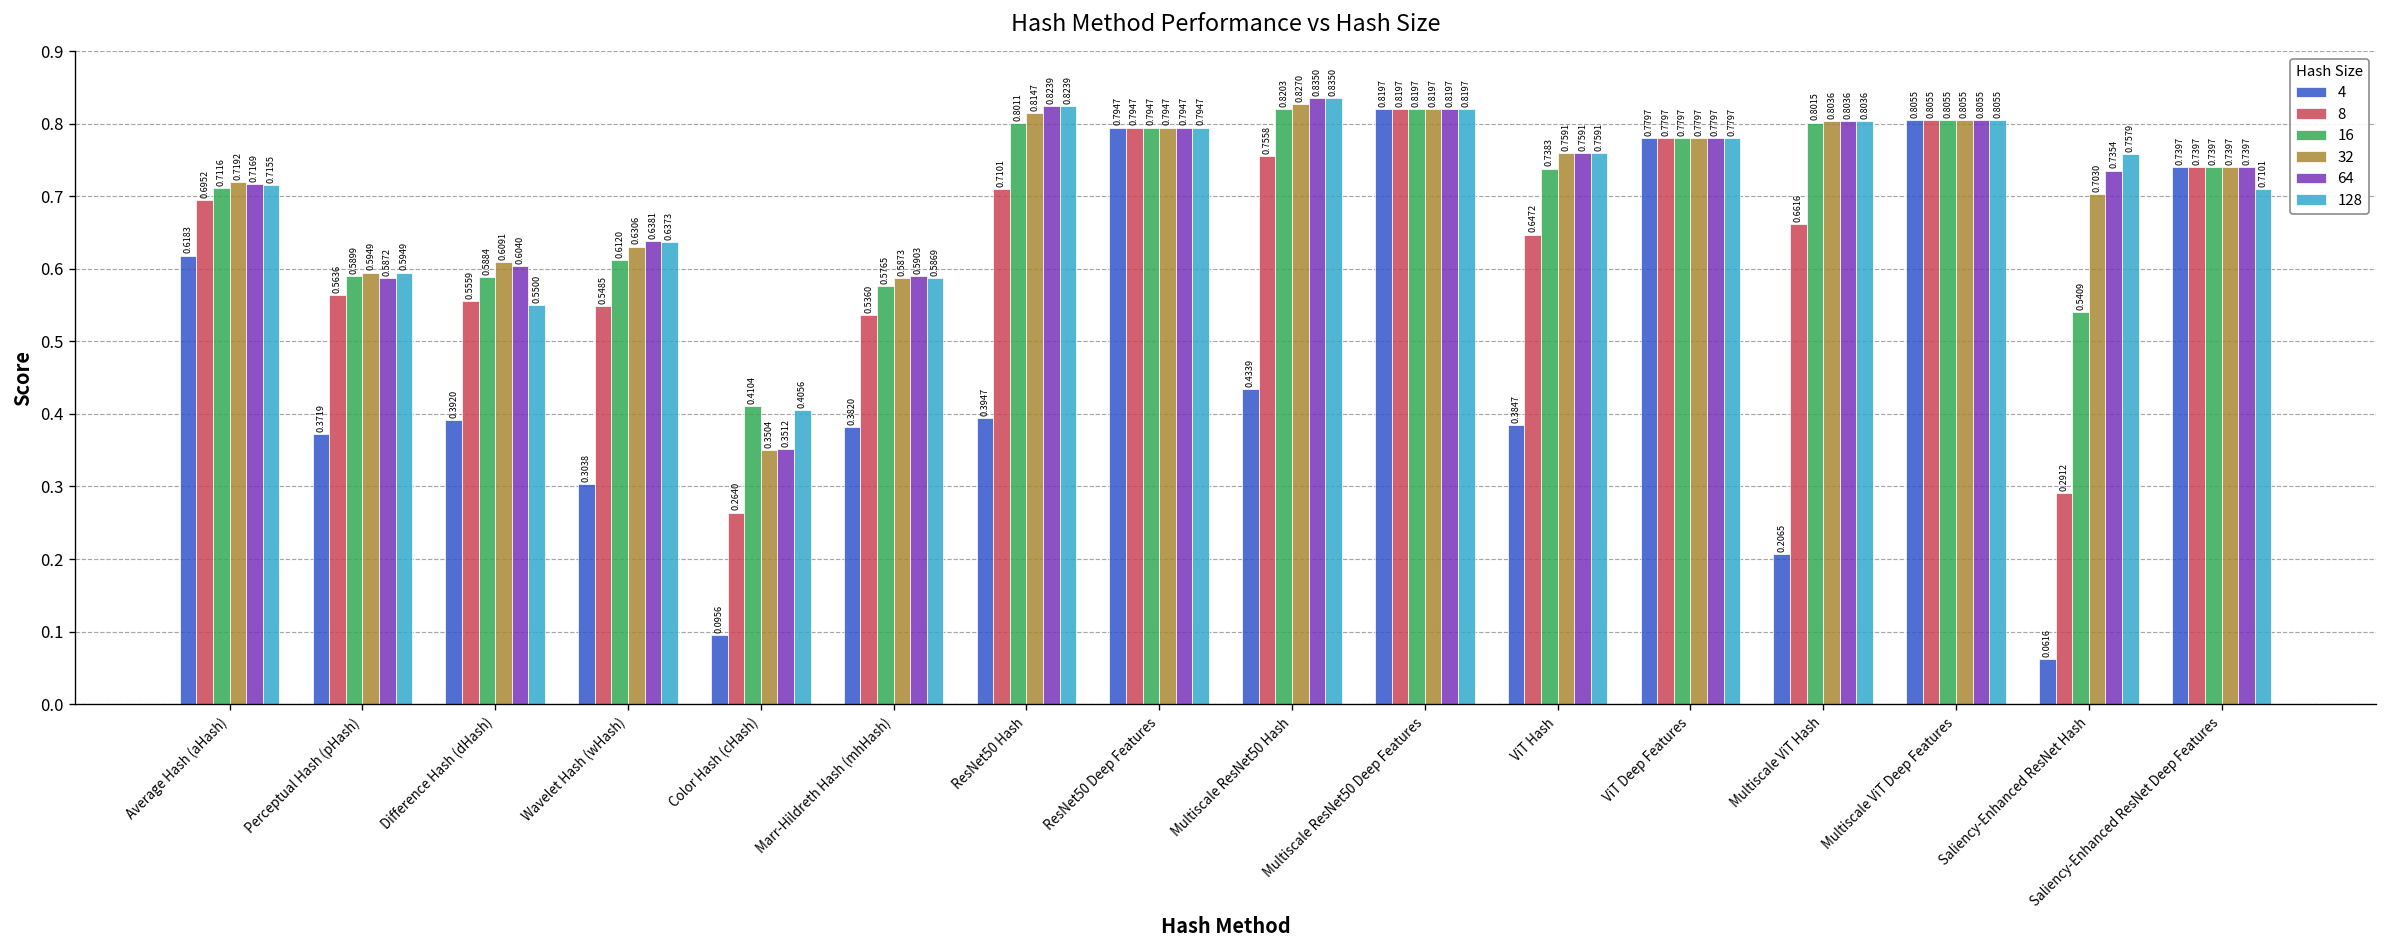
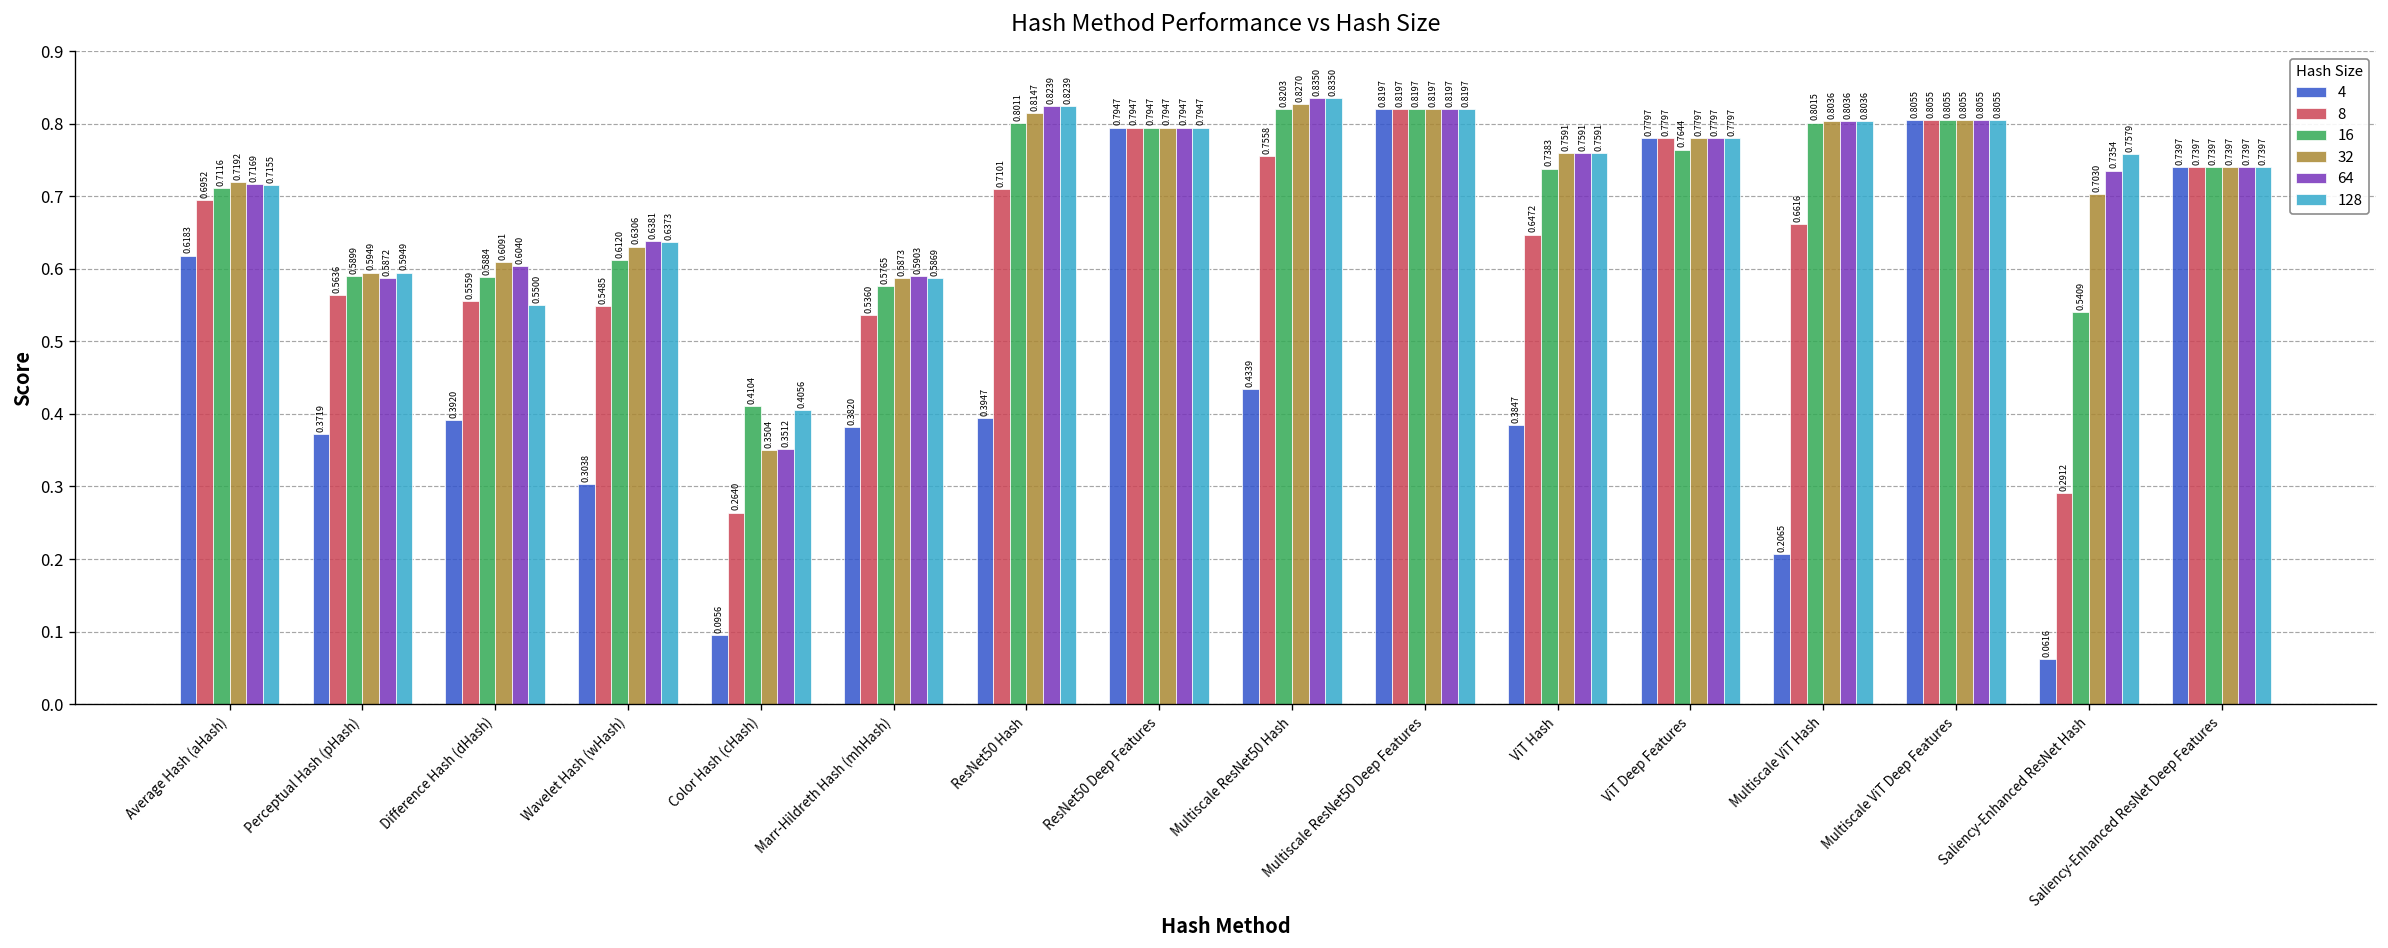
16, ViT Deep Features: 0.7797 -> 0.7644
128, Saliency-Enhanced ResNet Deep Features: 0.7101 -> 0.7397
